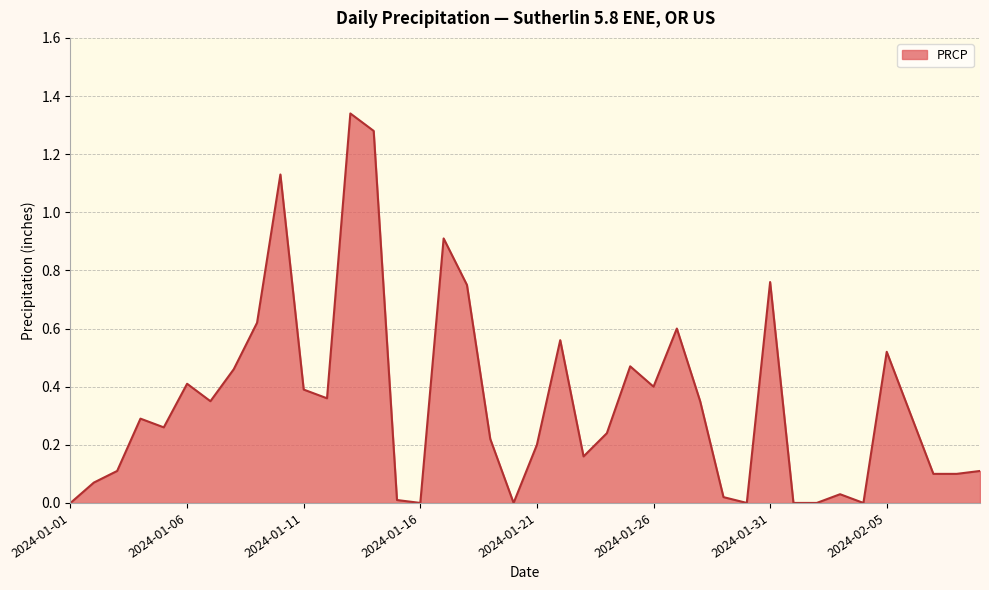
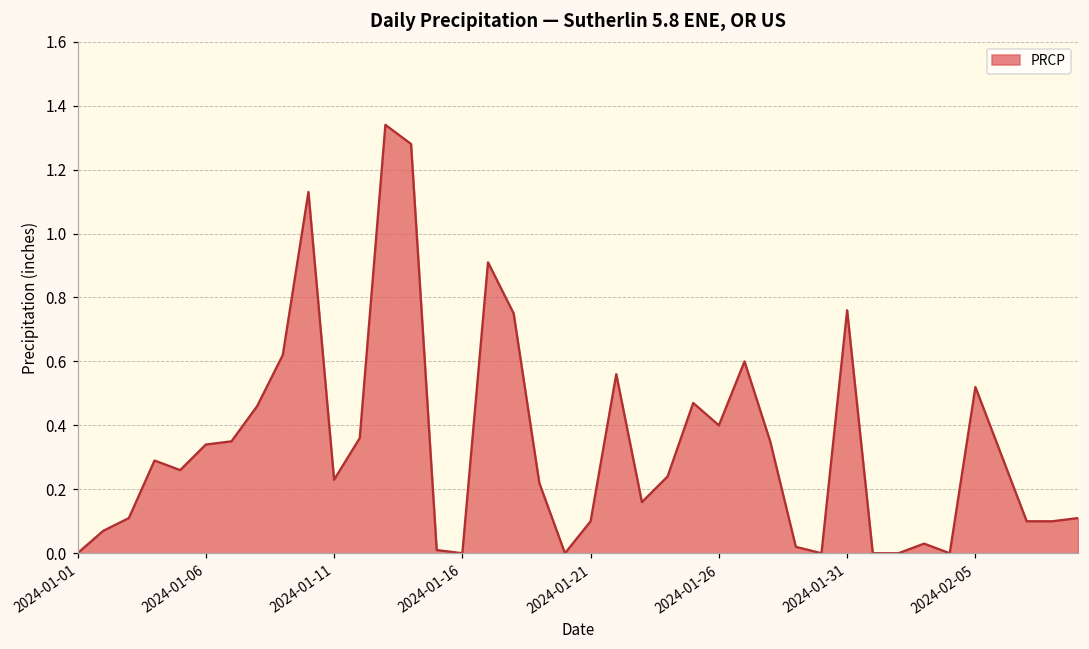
2024-01-06: 0.41 -> 0.34
2024-01-11: 0.39 -> 0.23
2024-01-21: 0.2 -> 0.1
